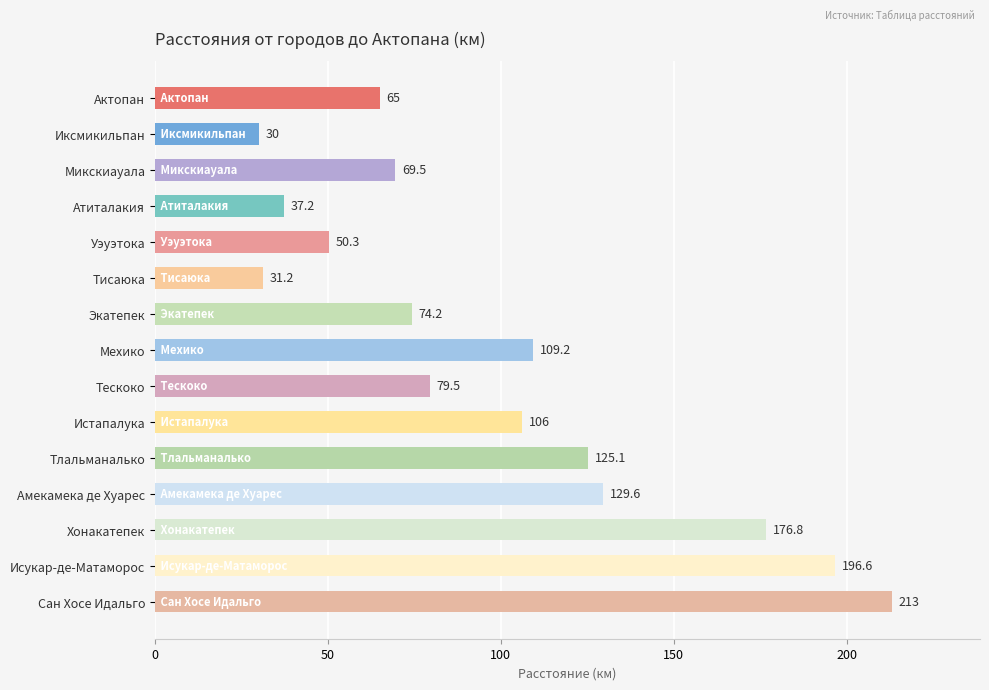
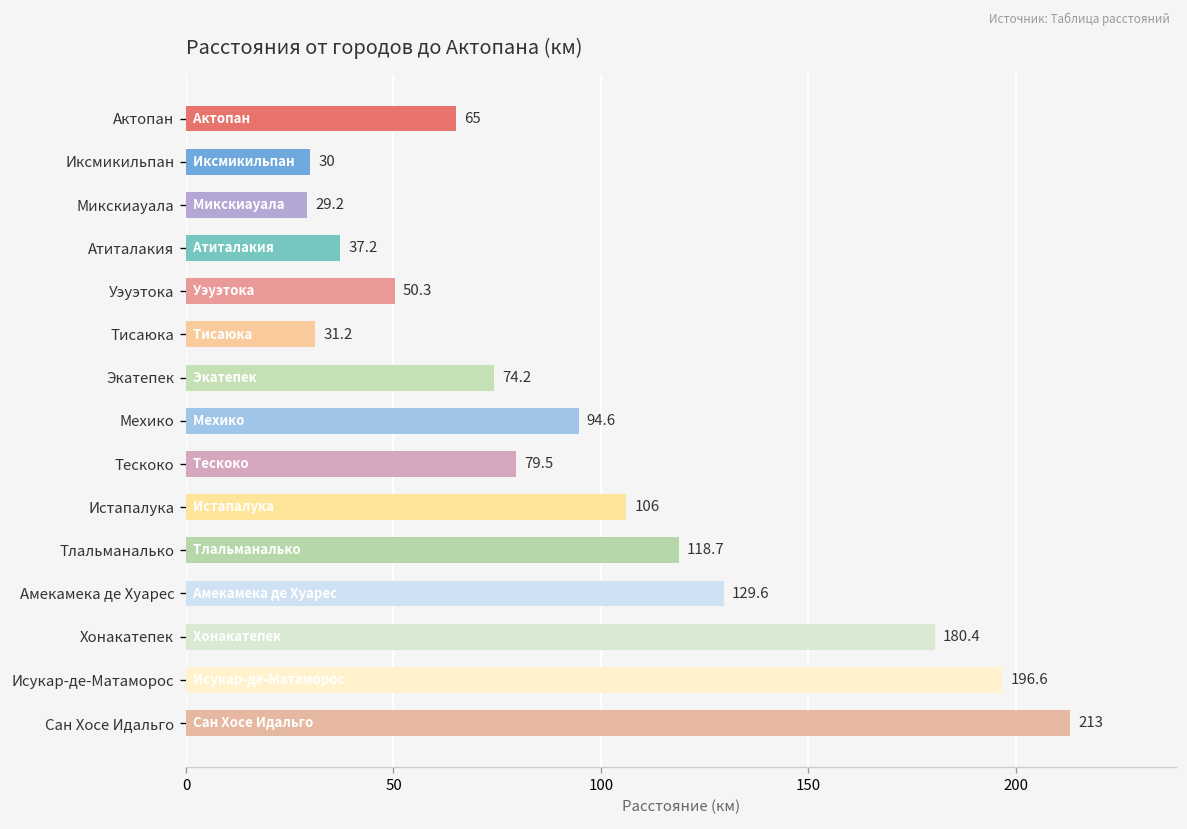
Микскиауала: 69.5 -> 29.2
Мехико: 109.2 -> 94.6
Тлальманалько: 125.1 -> 118.7
Хонакатепек: 176.8 -> 180.4
